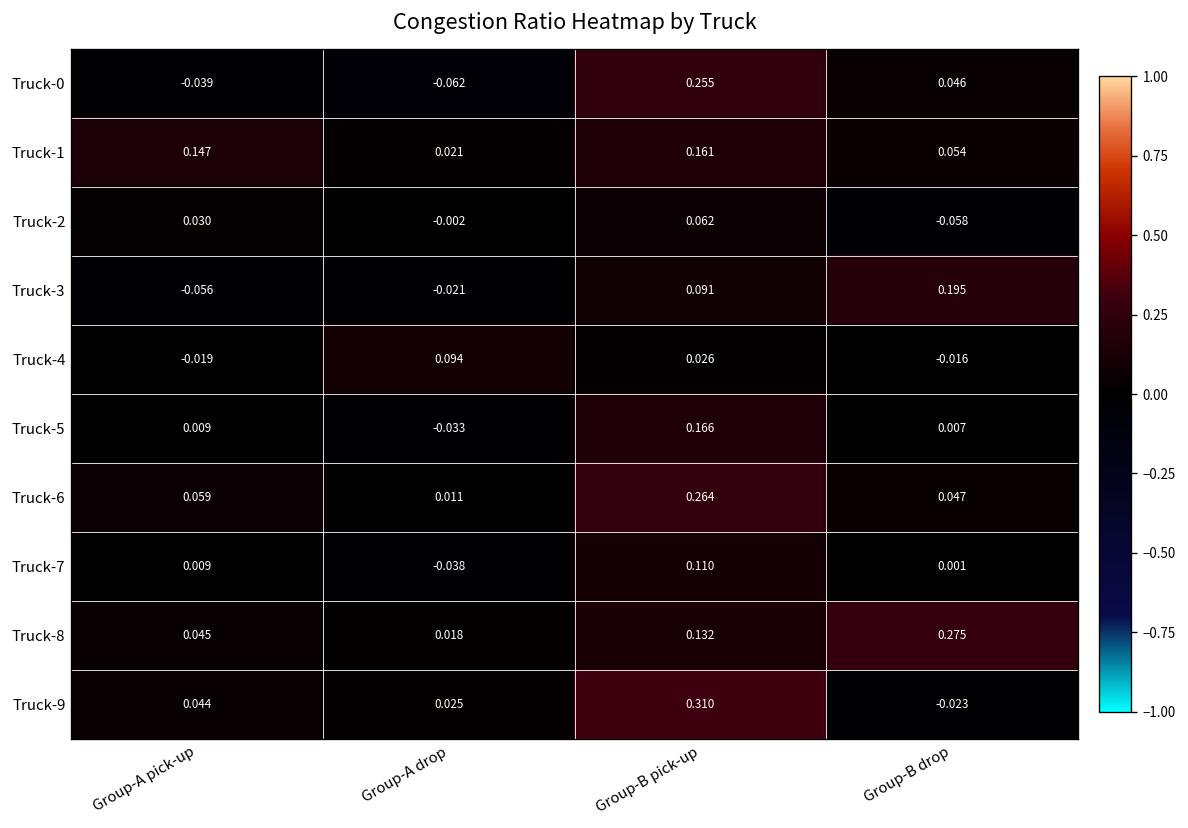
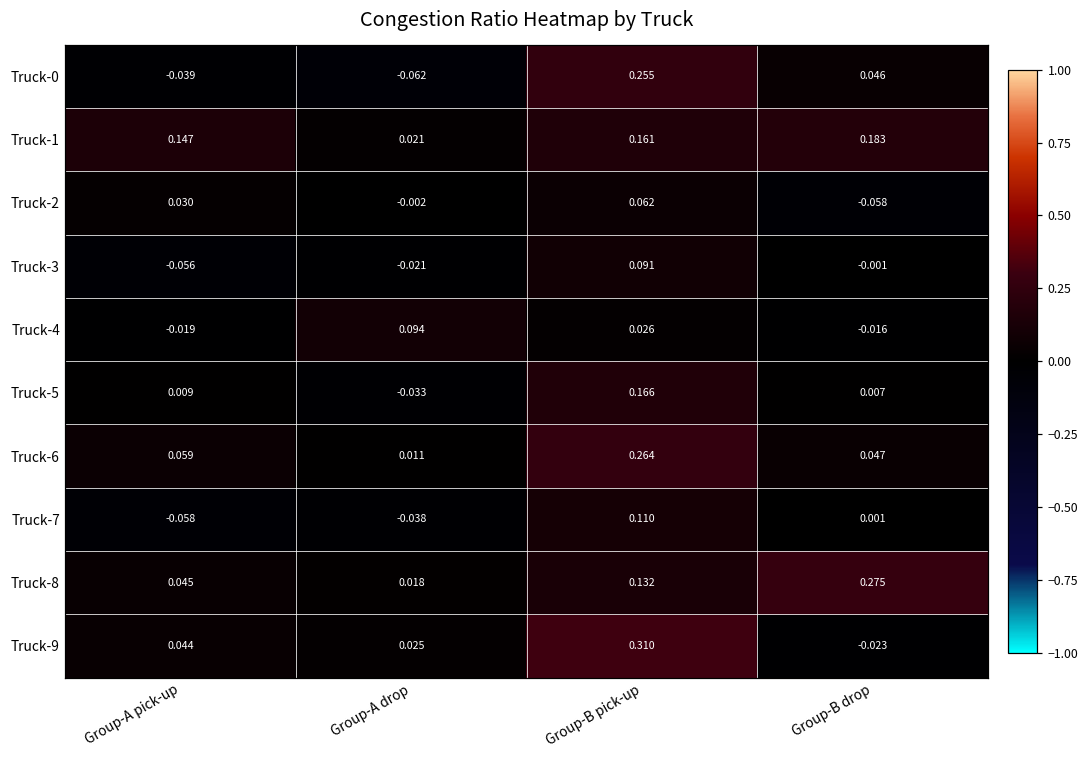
Truck-1, Group-B drop: 0.054 -> 0.183
Truck-3, Group-B drop: 0.195 -> -0.001
Truck-7, Group-A pick-up: 0.009 -> -0.058
